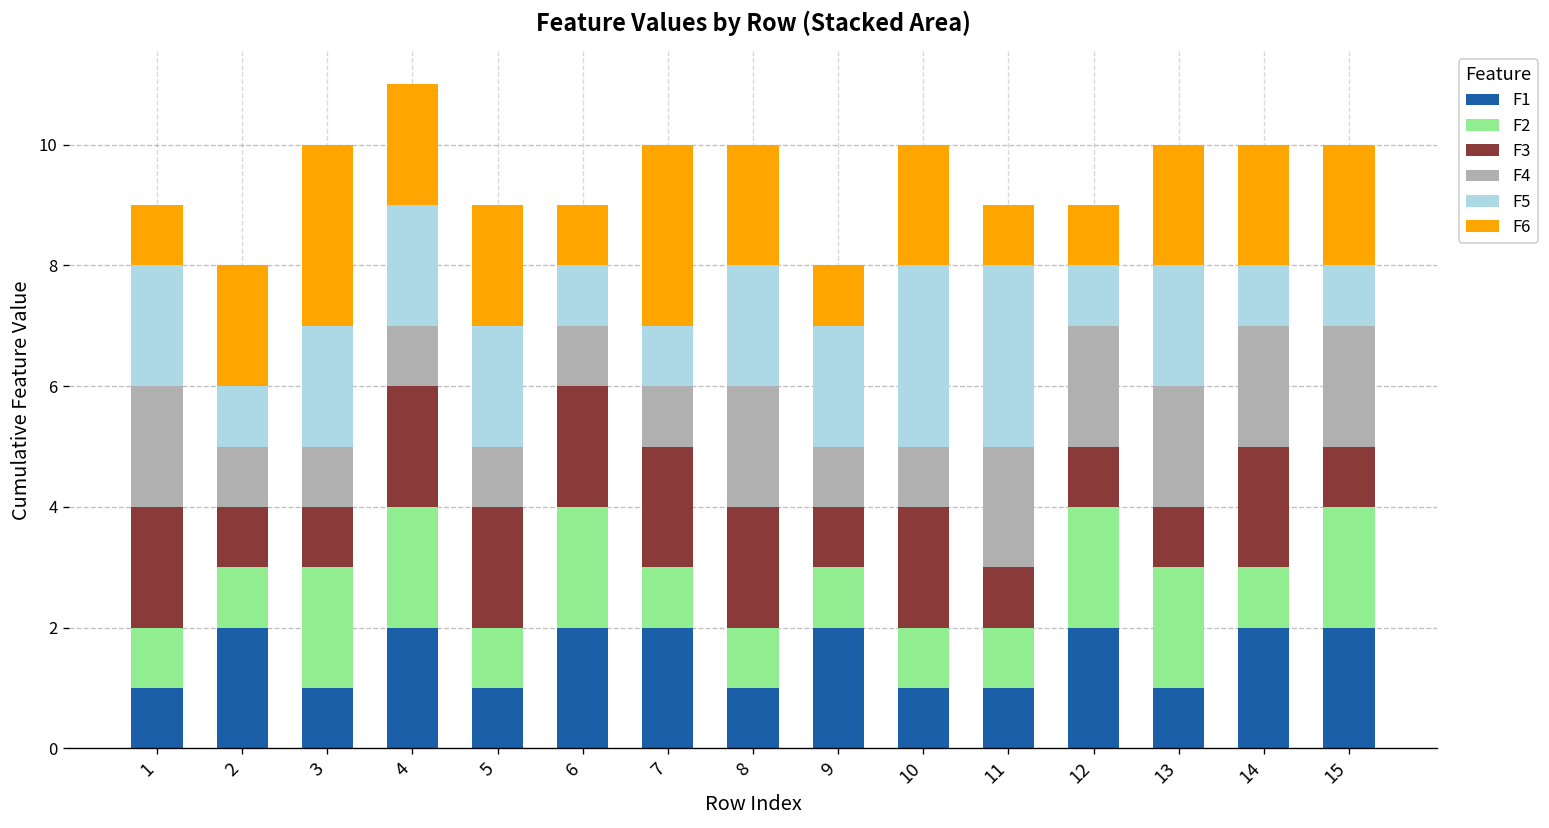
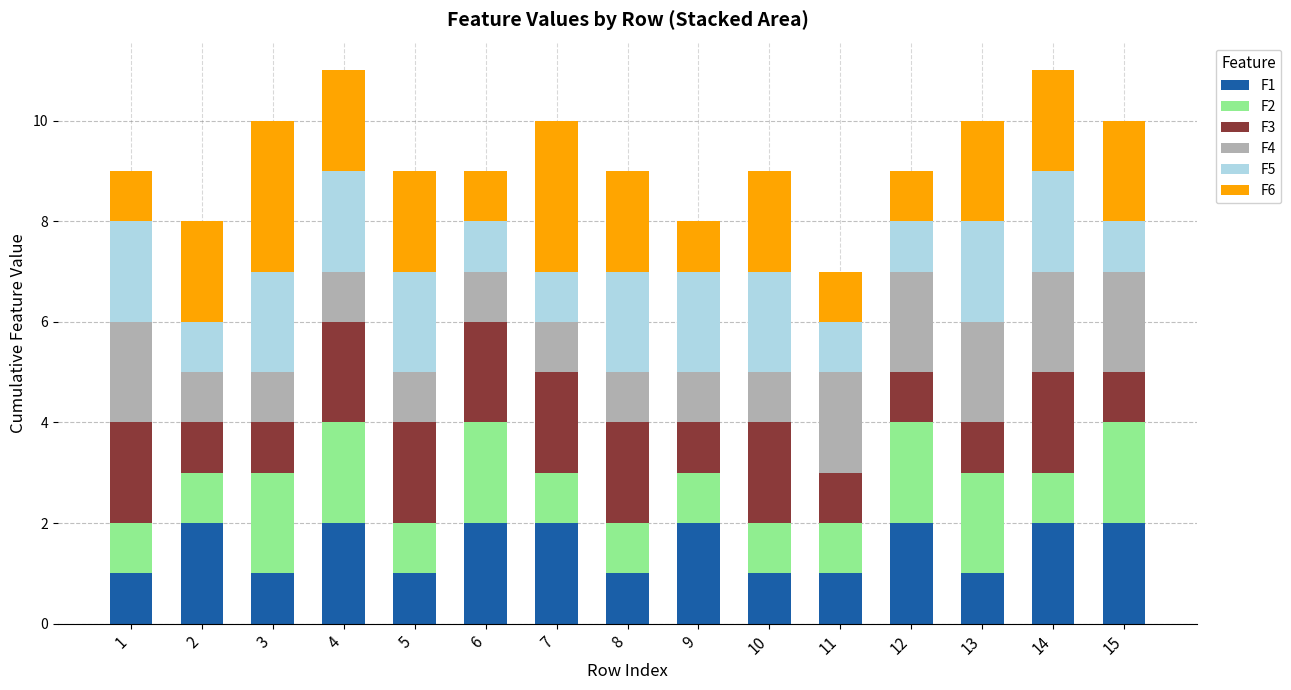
F4, 8: 2 -> 1
F5, 10: 3 -> 2
F5, 11: 3 -> 1
F5, 14: 1 -> 2
